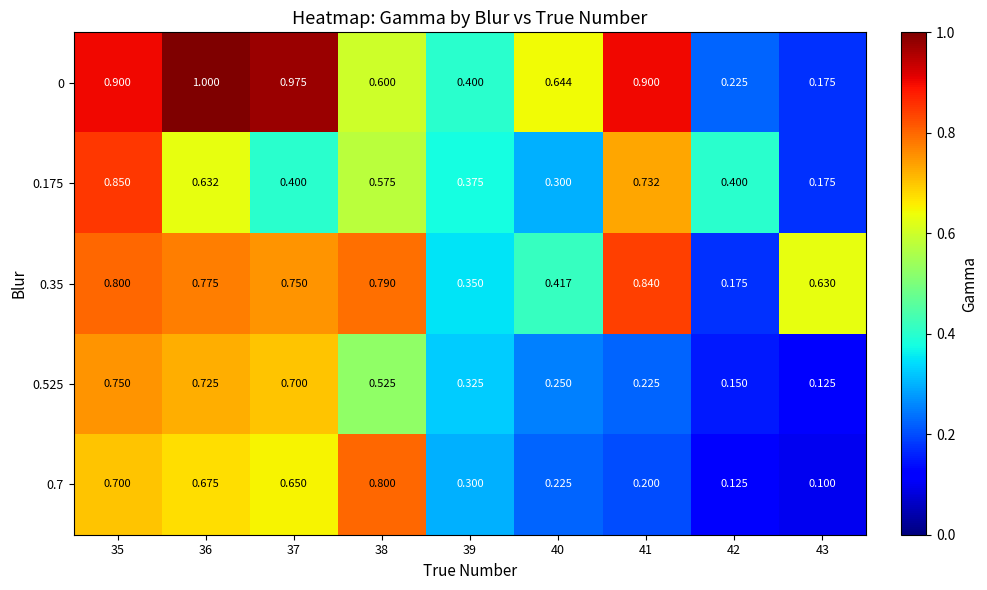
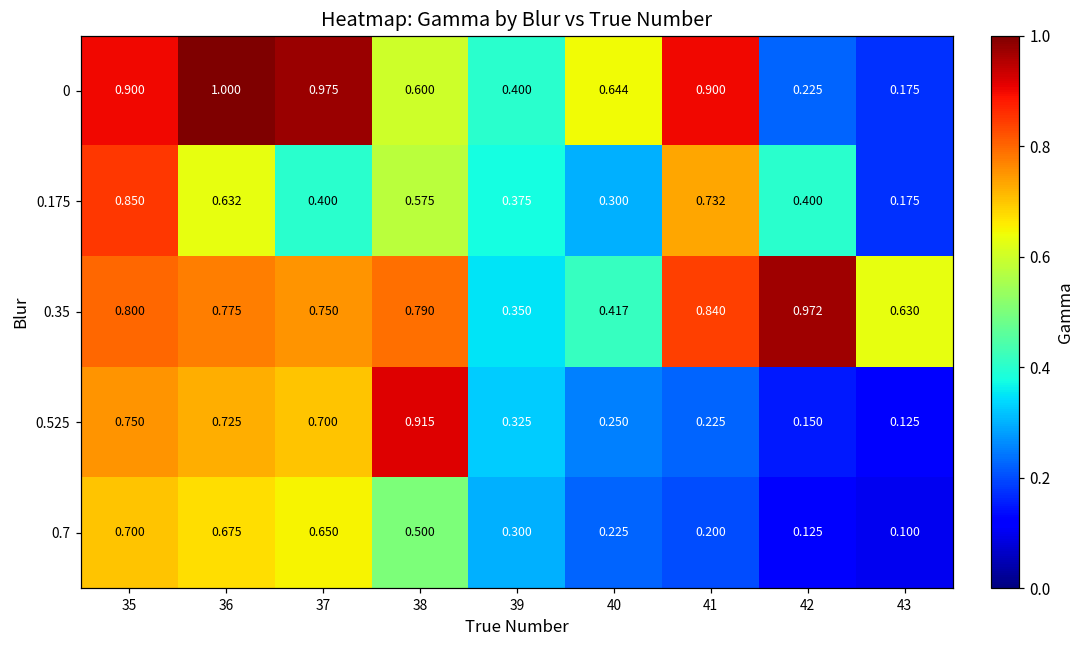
0.35, 42: 0.175 -> 0.972
0.525, 38: 0.525 -> 0.915
0.7, 38: 0.800 -> 0.500
